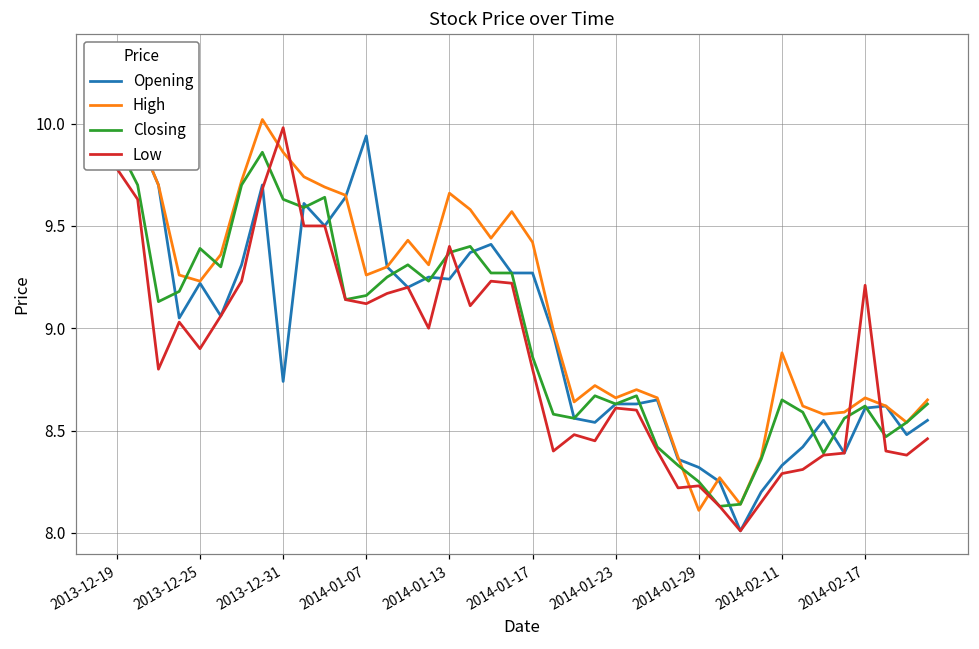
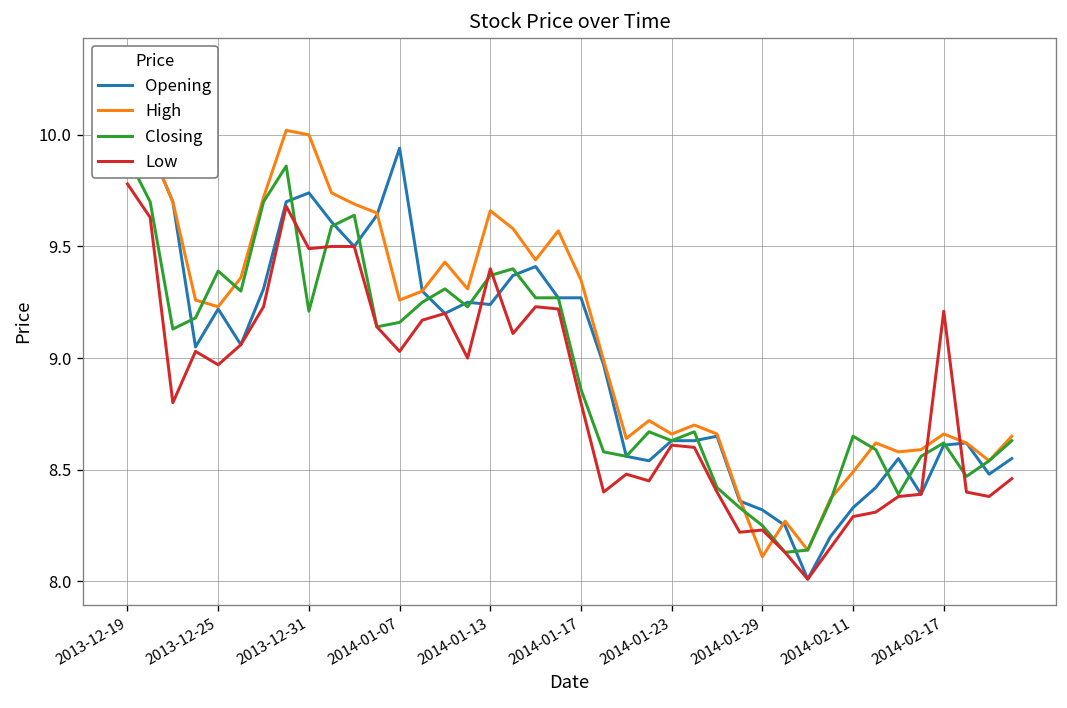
Low, 2013-12-25: 8.90 -> 8.97
Opening, 2013-12-31: 8.74 -> 9.74
High, 2013-12-31: 9.86 -> 10.00
Closing, 2013-12-31: 9.63 -> 9.21
Low, 2013-12-31: 9.98 -> 9.49
Low, 2014-01-07: 9.12 -> 9.03
High, 2014-01-17: 9.42 -> 9.35
High, 2014-02-11: 8.88 -> 8.49
